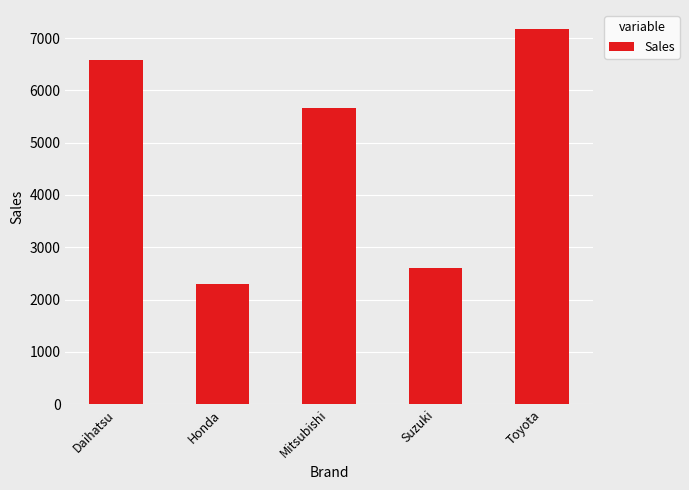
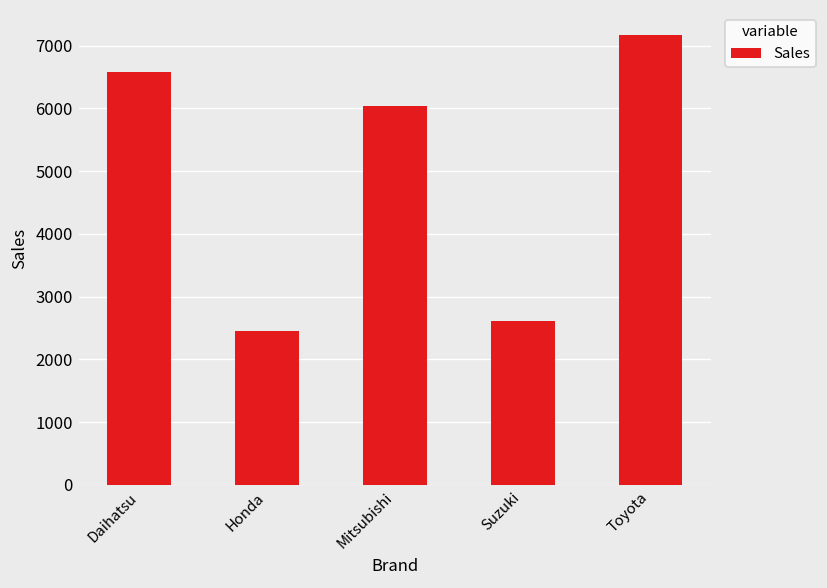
Honda: 2300 -> 2500
Mitsubishi: 5700 -> 6000
